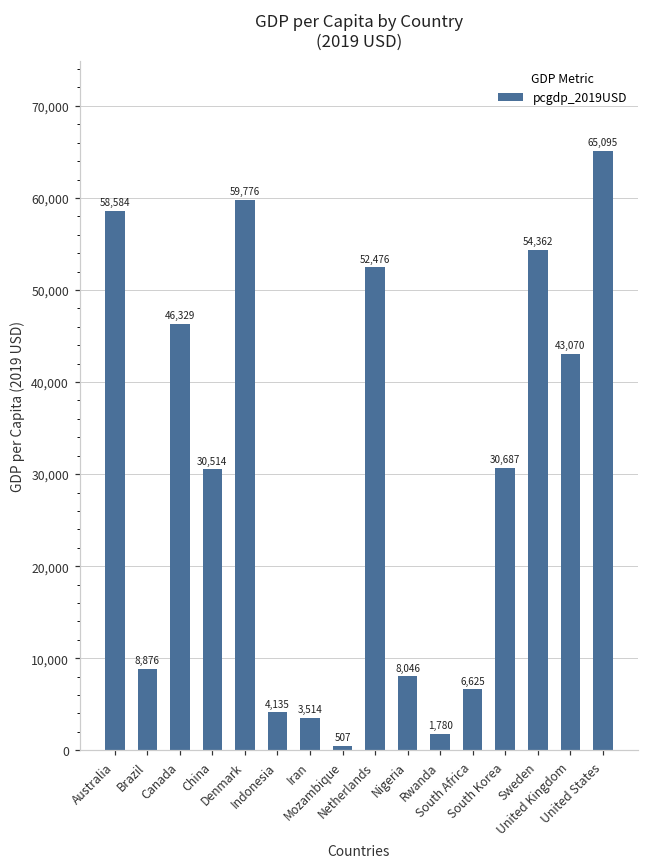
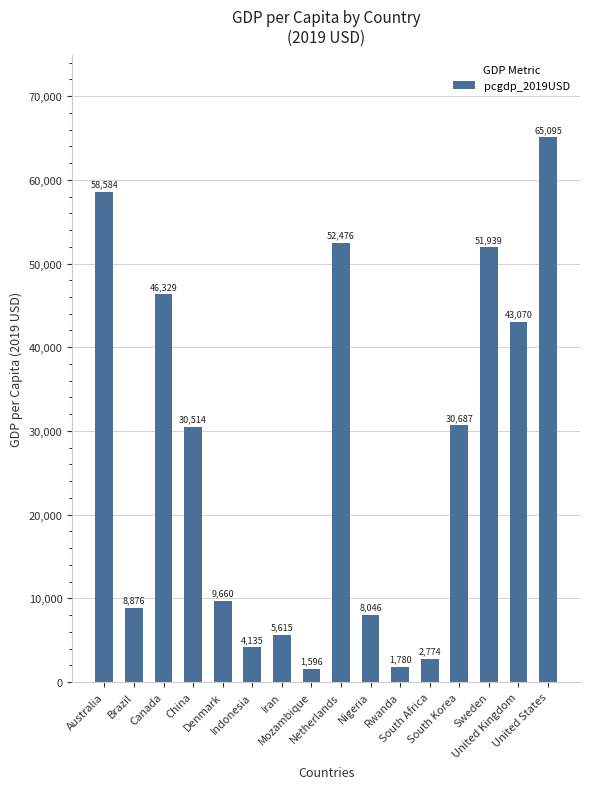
Denmark: 59,776 -> 9,660
Iran: 3,514 -> 5,615
Mozambique: 507 -> 1,596
South Africa: 6,625 -> 2,774
Sweden: 54,362 -> 51,939
